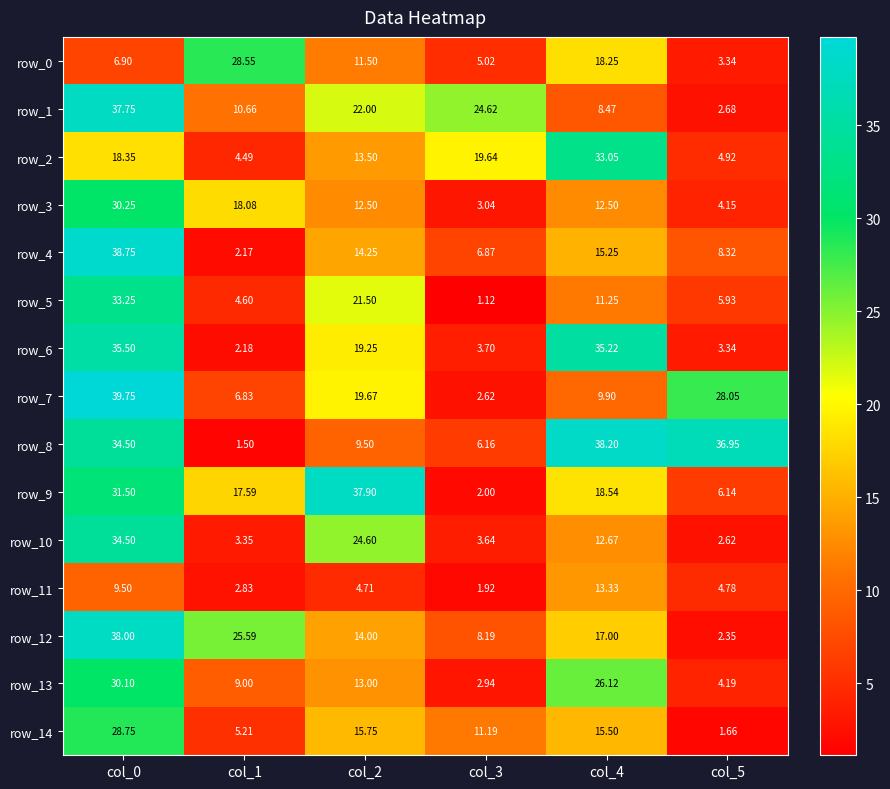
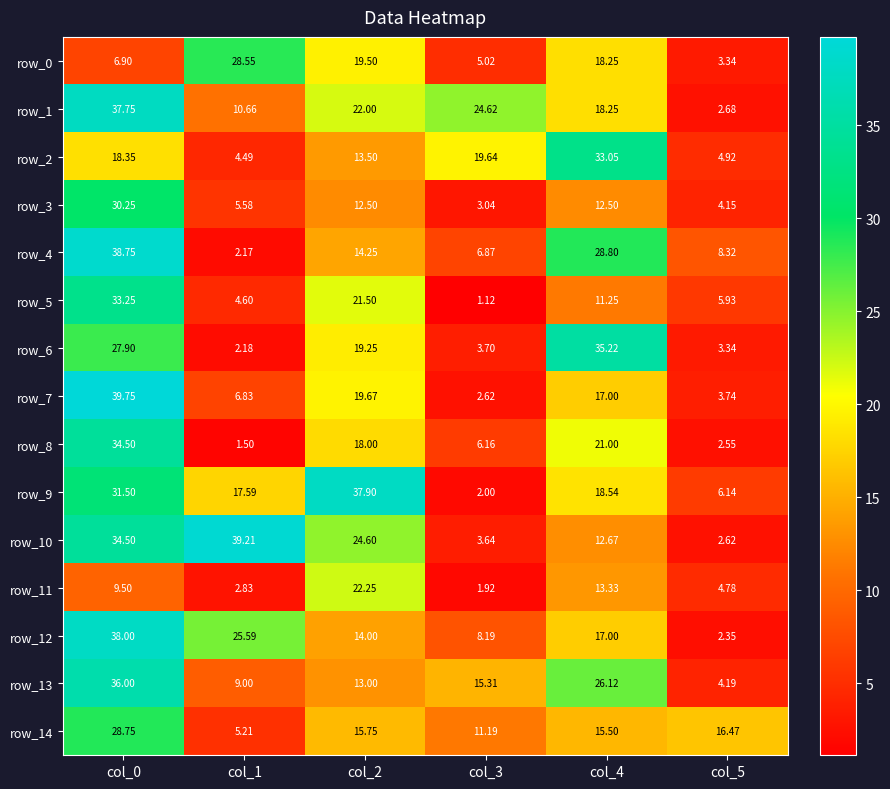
row_0, col_2: 11.50 -> 19.50
row_1, col_4: 8.47 -> 18.25
row_3, col_1: 18.08 -> 5.58
row_4, col_4: 15.25 -> 28.80
row_6, col_0: 35.50 -> 27.90
row_7, col_4: 9.90 -> 17.00
row_7, col_5: 28.05 -> 3.74
row_8, col_2: 9.50 -> 18.00
row_8, col_4: 38.20 -> 21.00
row_8, col_5: 36.95 -> 2.55
row_10, col_1: 3.35 -> 39.21
row_11, col_2: 4.71 -> 22.25
row_13, col_0: 30.10 -> 36.00
row_13, col_3: 2.94 -> 15.31
row_14, col_5: 1.66 -> 16.47
